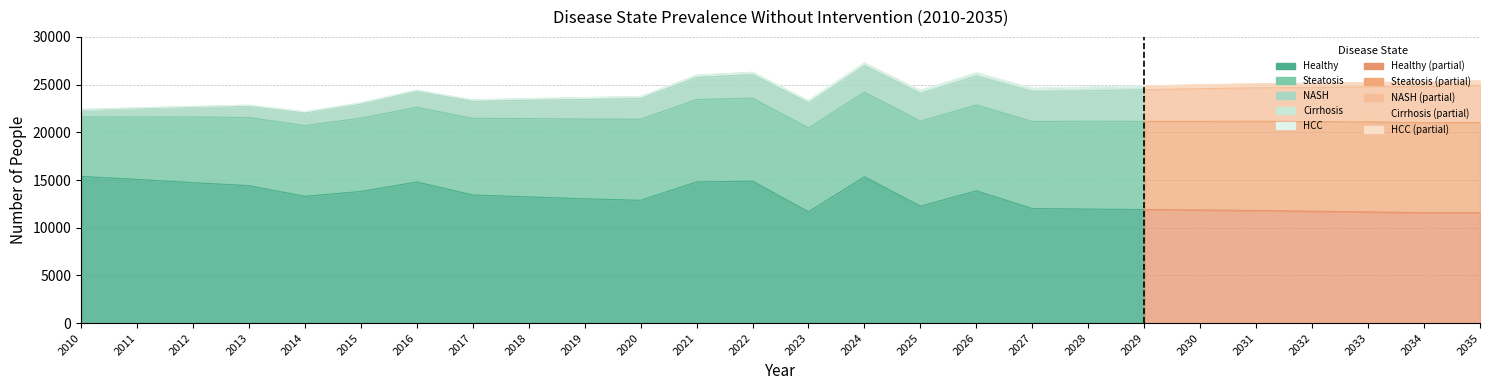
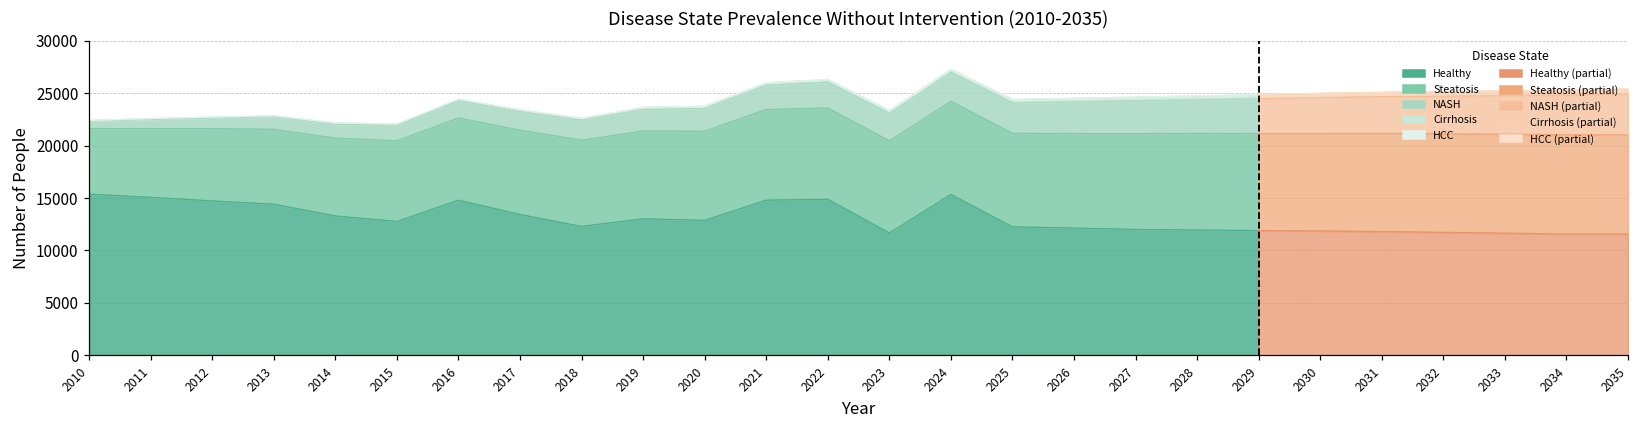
Healthy, 2015: 14000 -> 13000
Healthy, 2018: 13000 -> 12000
Healthy, 2026: 14000 -> 12000
